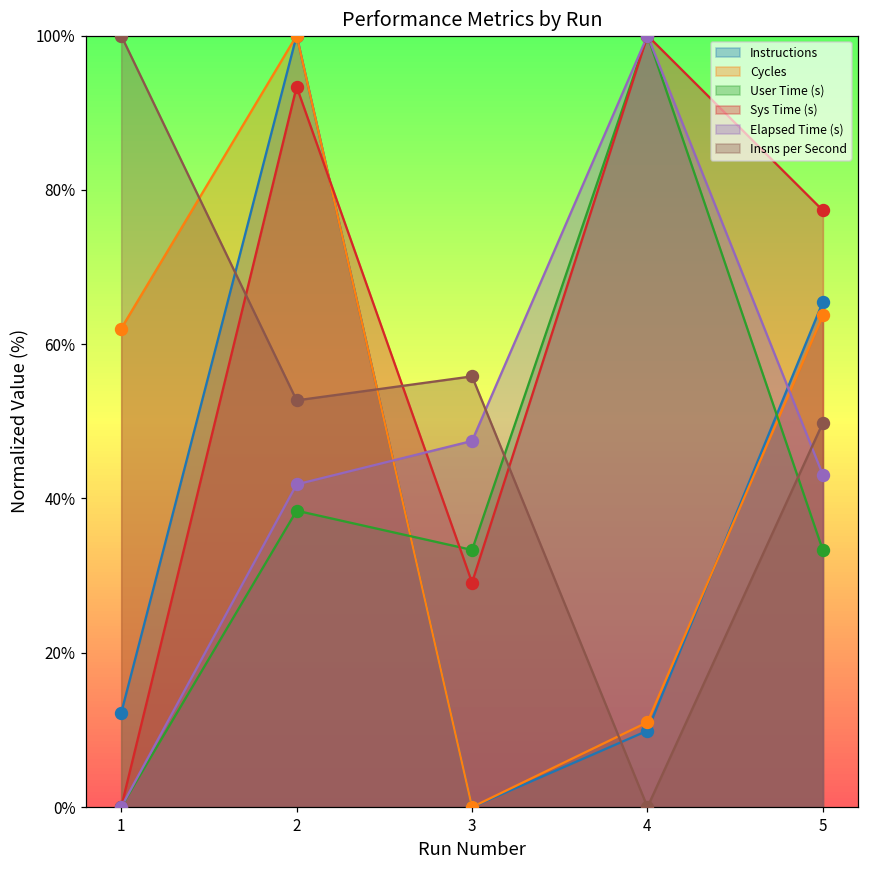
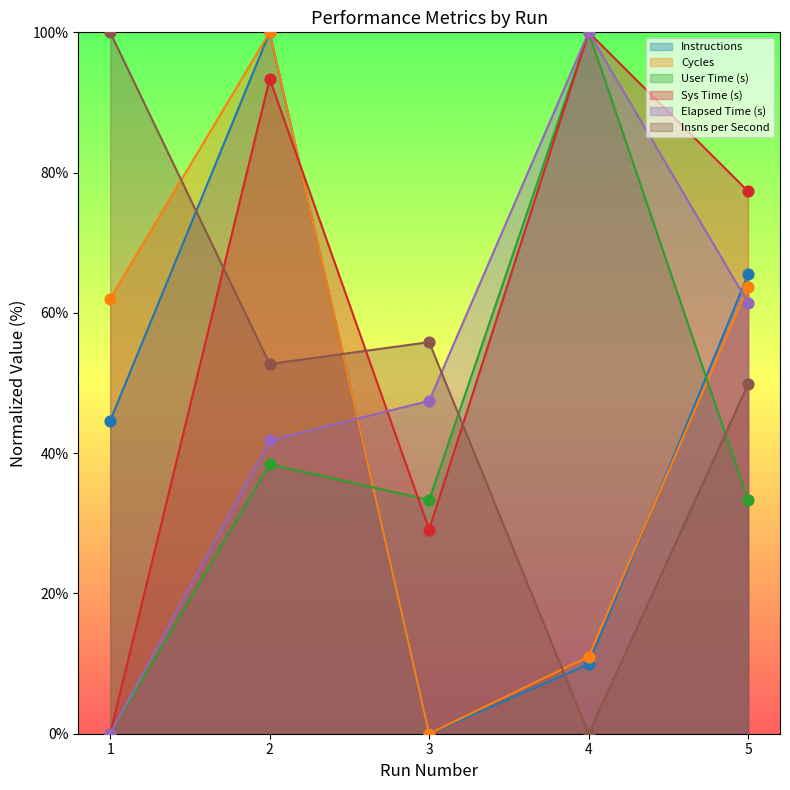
Instructions, 1: 12% -> 45%
Elapsed Time (s), 5: 43% -> 61%
